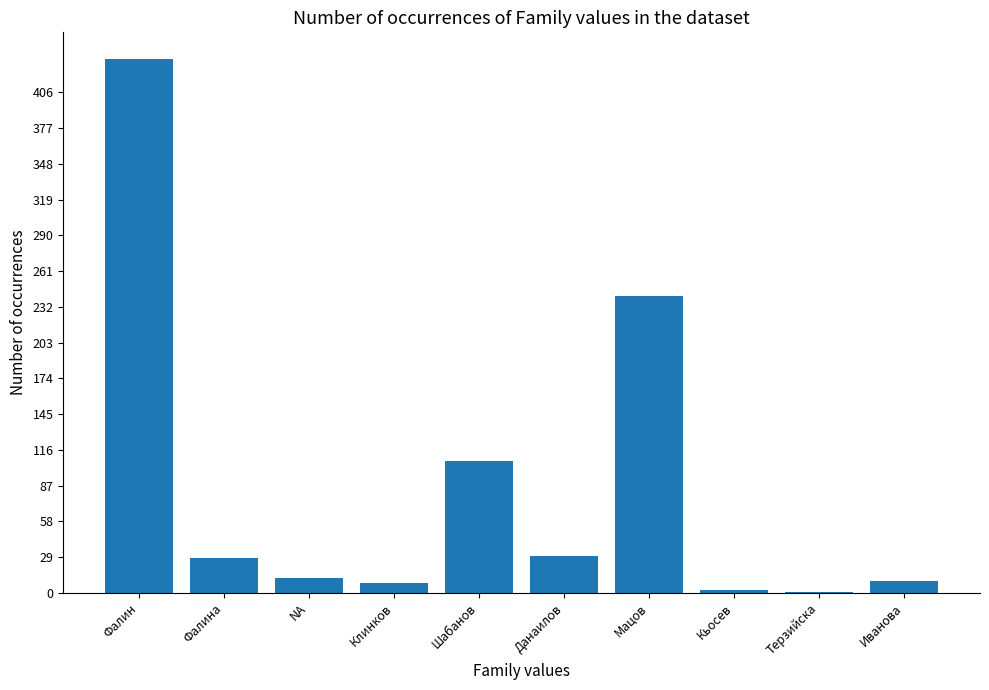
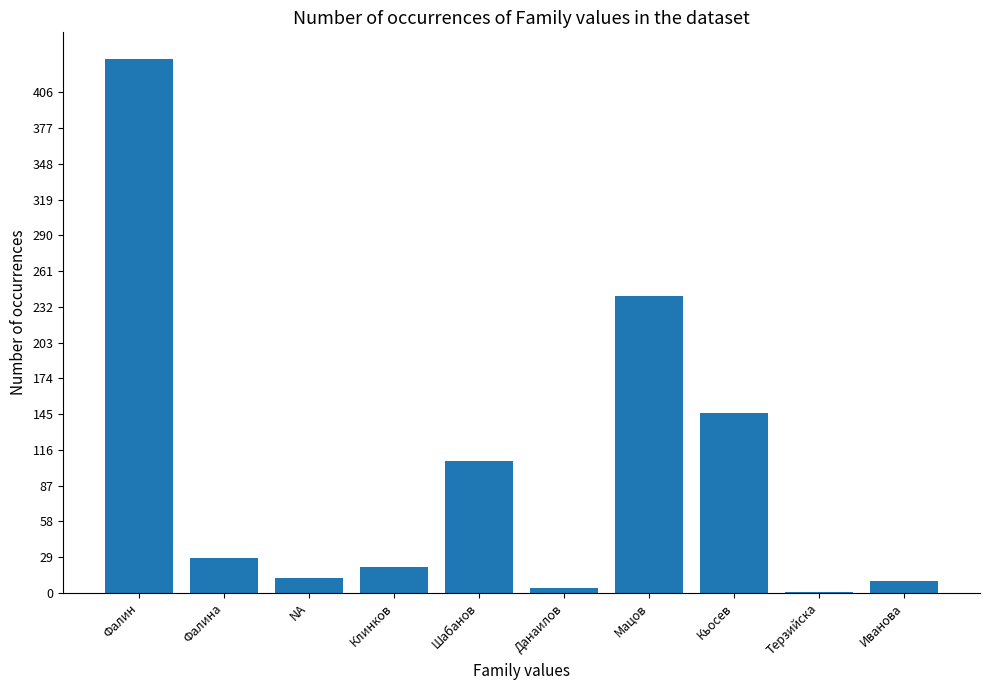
Клинков: 8 -> 21
Данаилов: 30 -> 4
Кьосев: 2 -> 146
